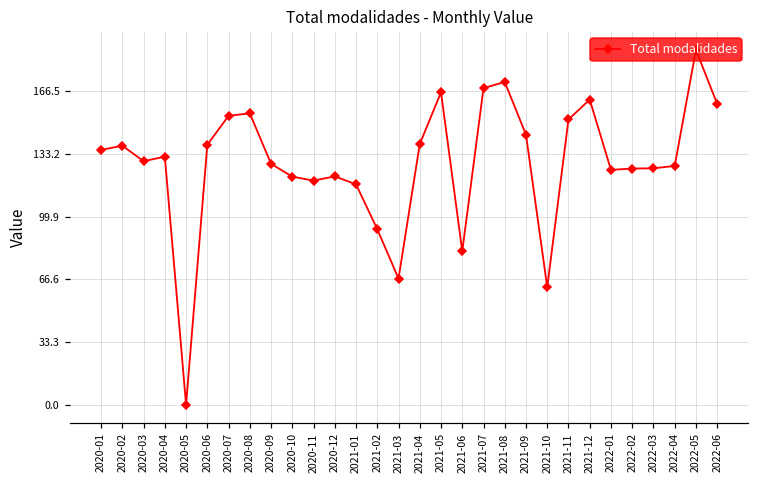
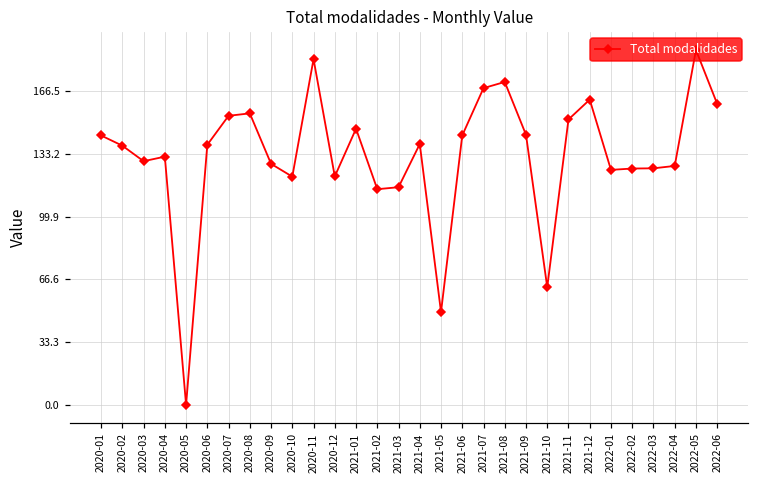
2020-01: 135 -> 143
2020-11: 119 -> 184
2021-01: 117 -> 147
2021-02: 93 -> 115
2021-03: 67 -> 116
2021-05: 166 -> 49
2021-06: 82 -> 143
